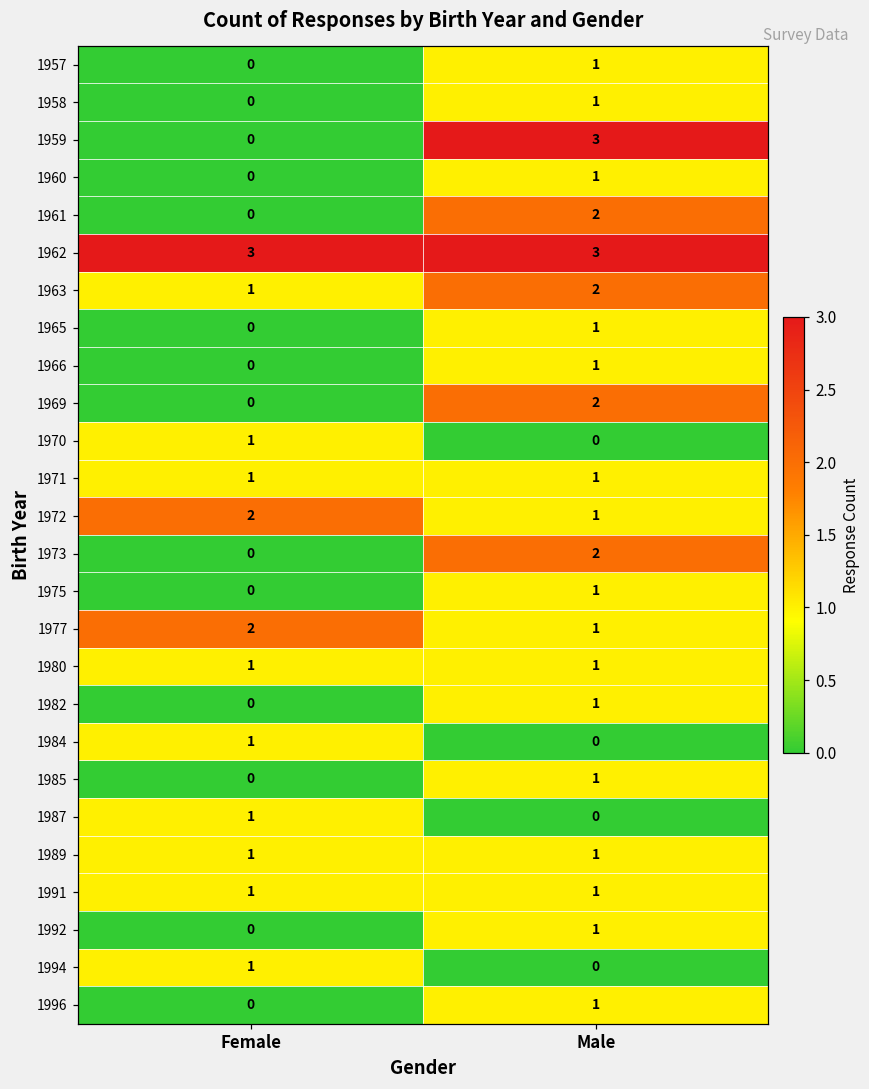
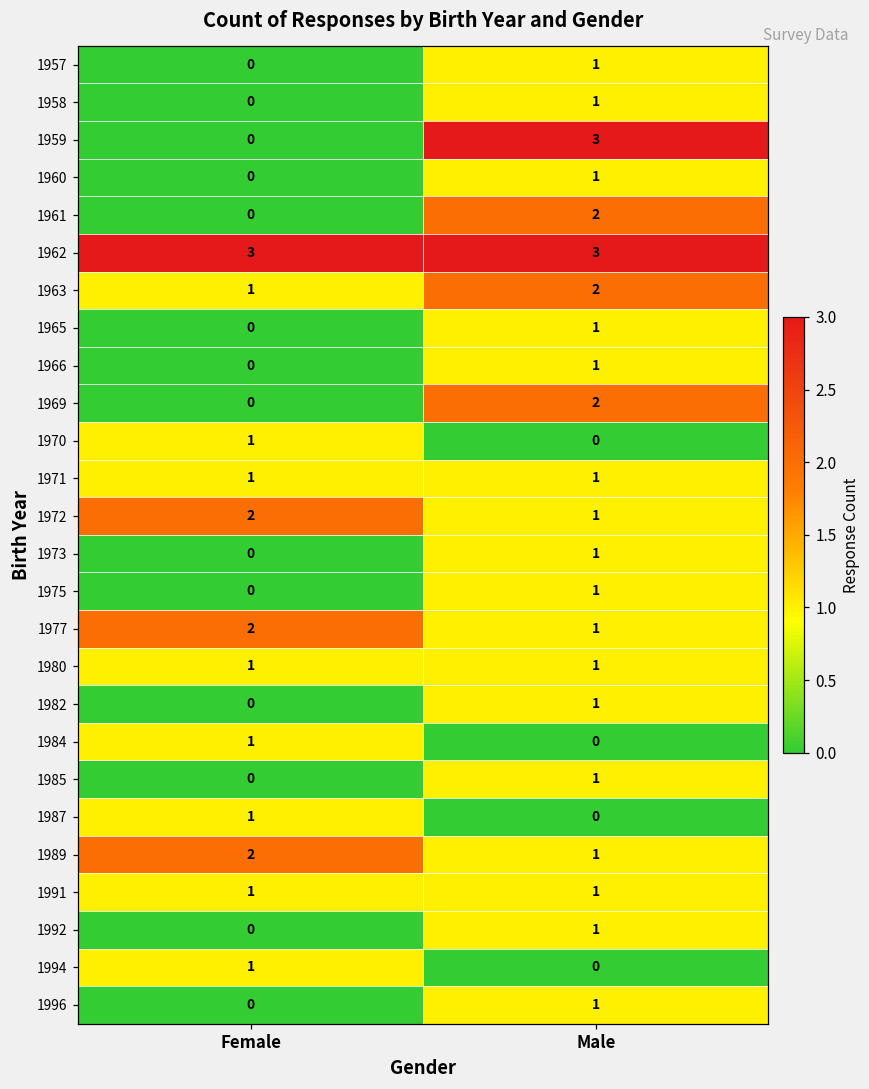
1973, Male: 2 -> 1
1989, Female: 1 -> 2
